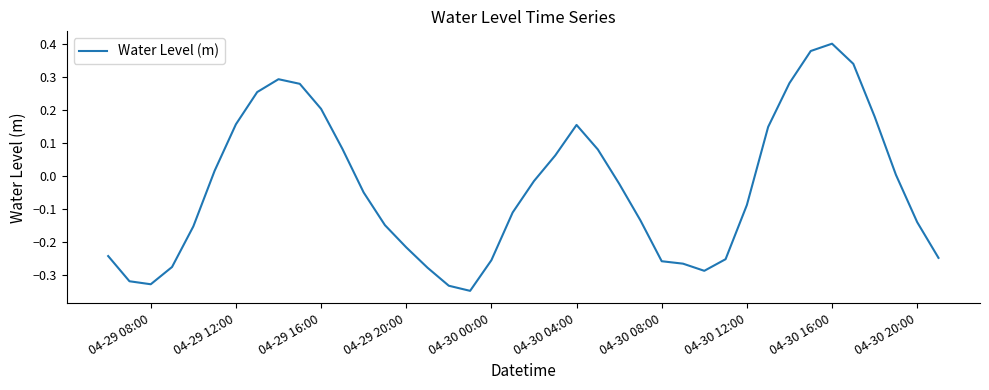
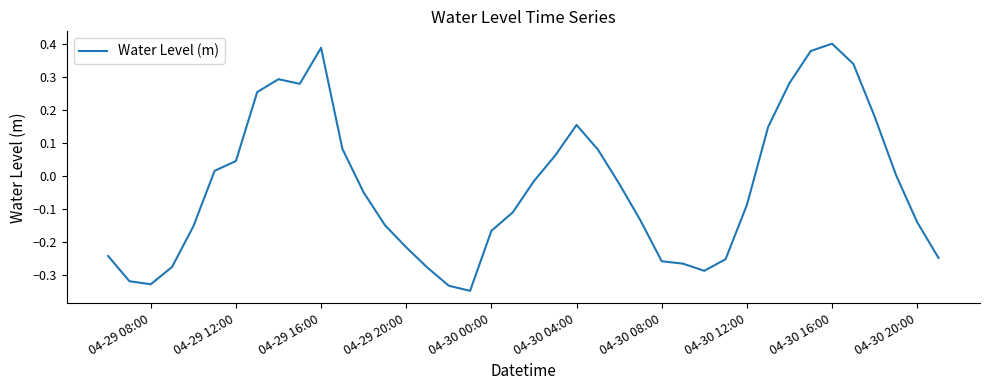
04-29 12:00: 0.16 -> 0.05
04-29 16:00: 0.20 -> 0.39
04-30 00:00: -0.25 -> -0.17
